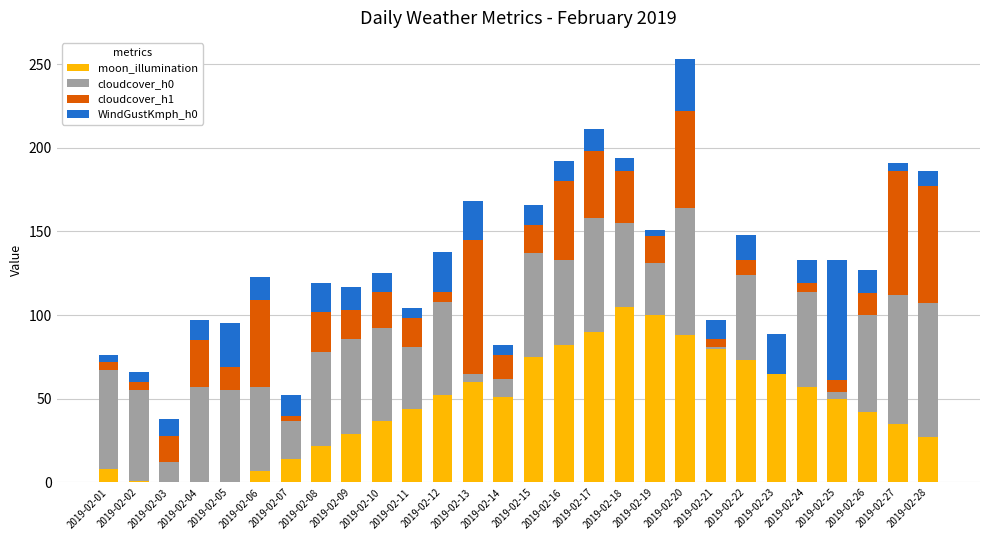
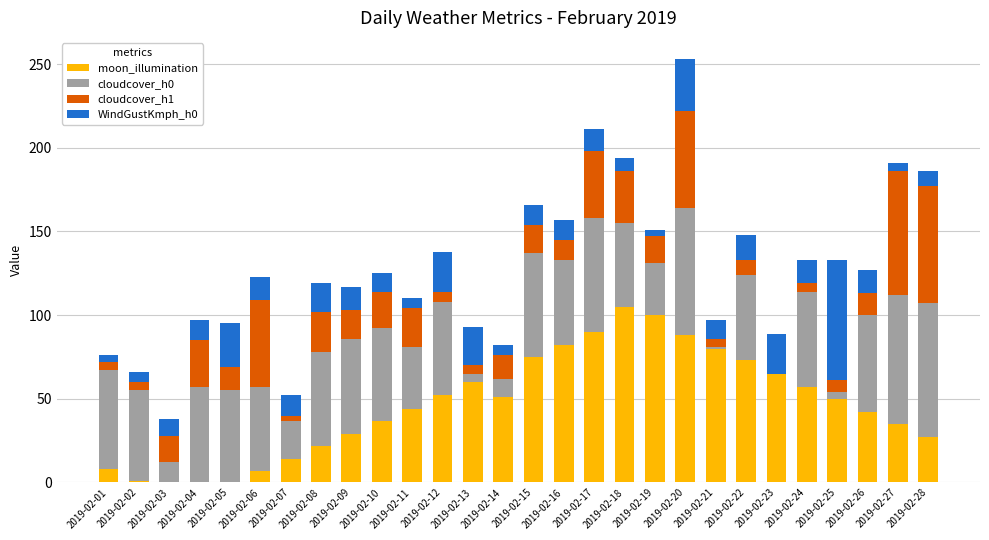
cloudcover_h1, 2019-02-11: 17 -> 23
cloudcover_h1, 2019-02-13: 80 -> 5
cloudcover_h1, 2019-02-16: 47 -> 12
